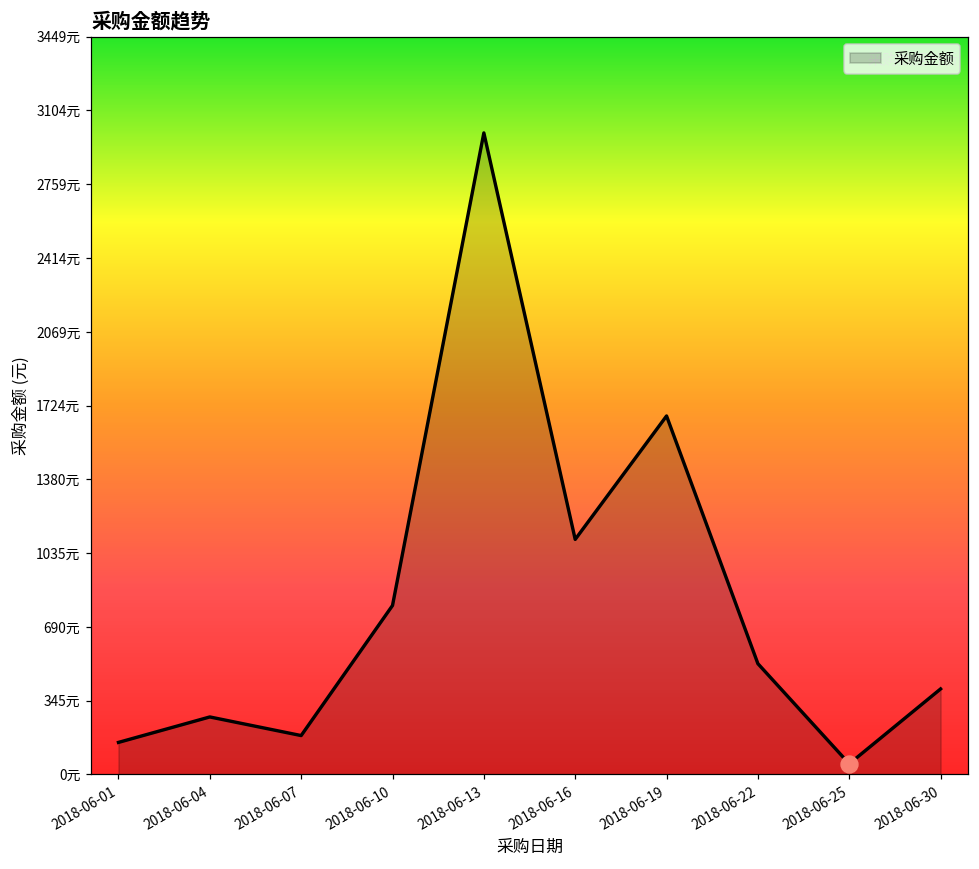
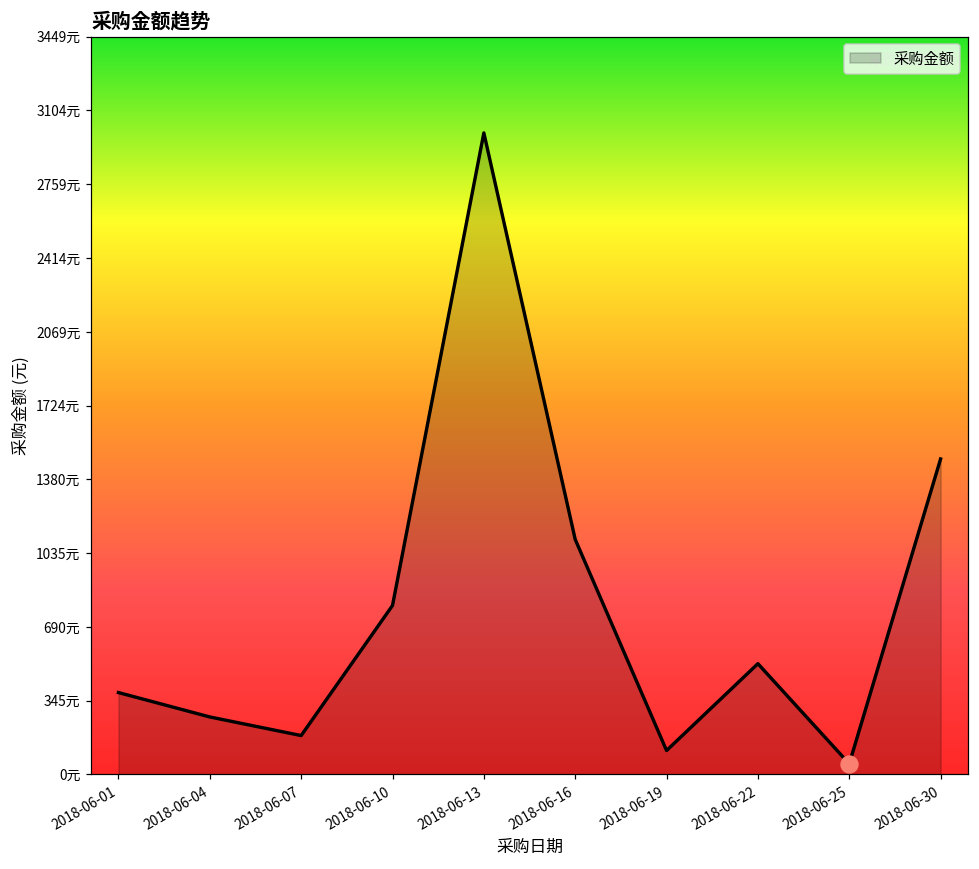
采购金额, 2018-06-01: 150元 -> 380元
采购金额, 2018-06-19: 1680元 -> 110元
采购金额, 2018-06-30: 400元 -> 1480元
